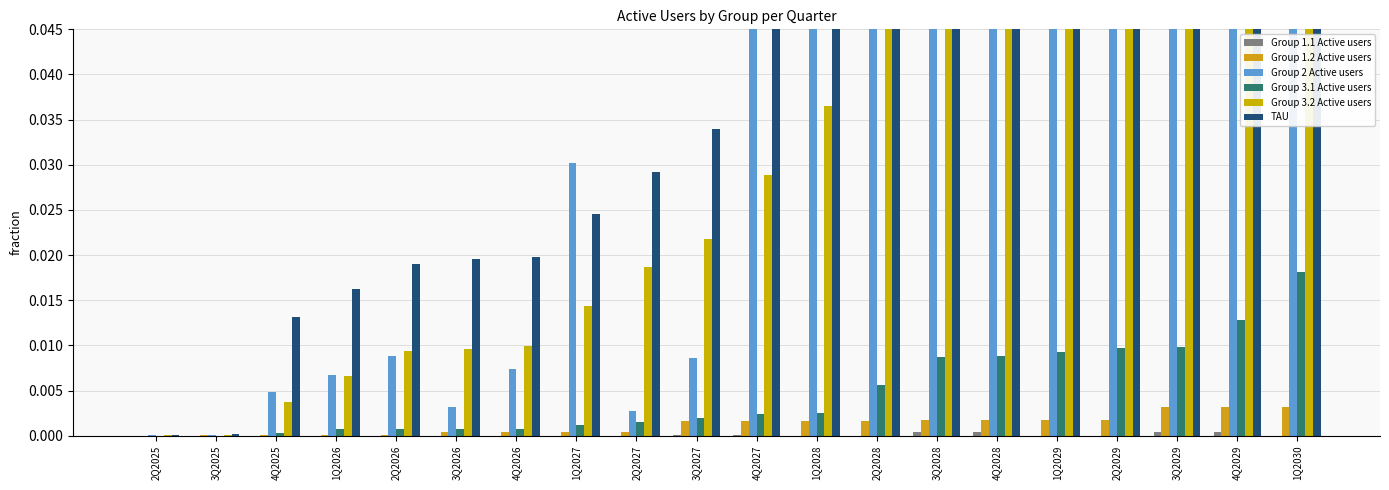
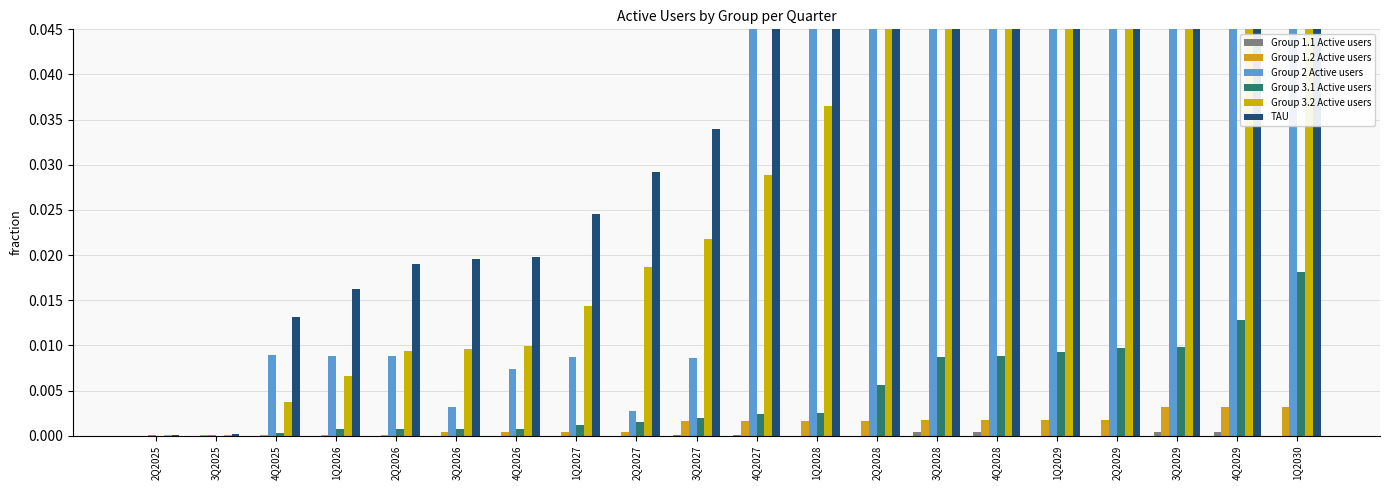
Group 2 Active users, 4Q2025: 0.005 -> 0.009
Group 2 Active users, 1Q2026: 0.007 -> 0.009
Group 2 Active users, 1Q2027: 0.030 -> 0.009
